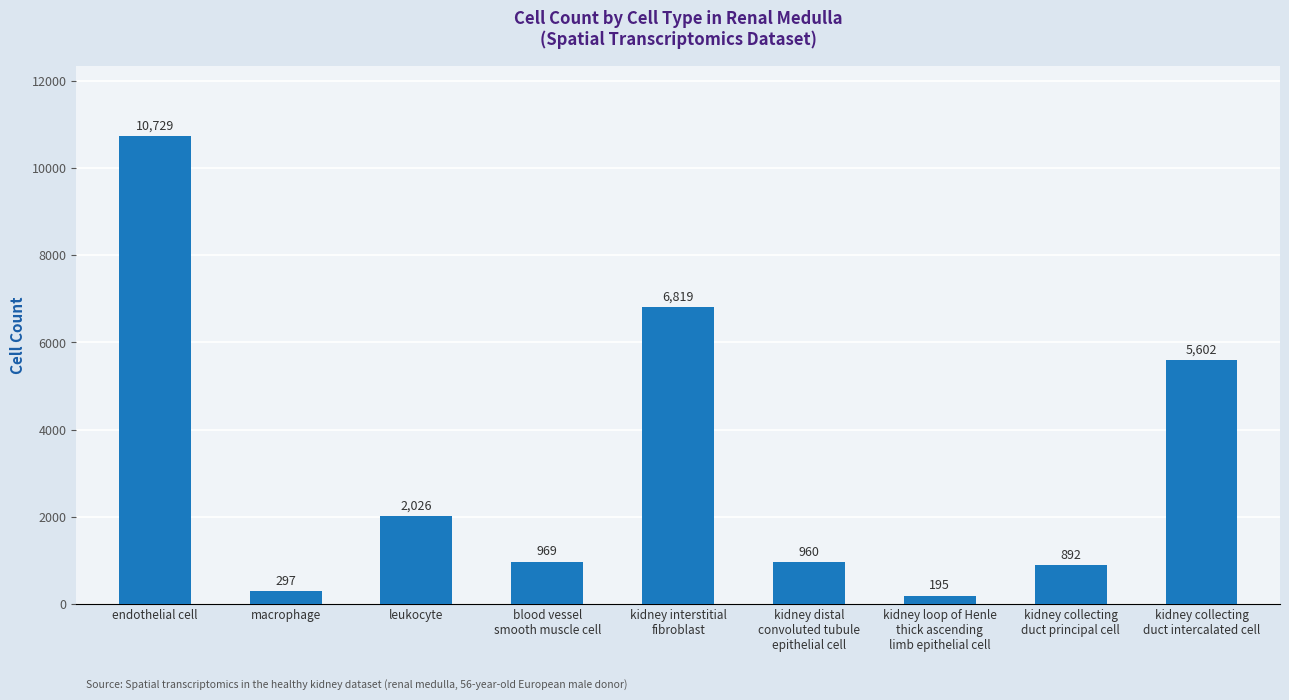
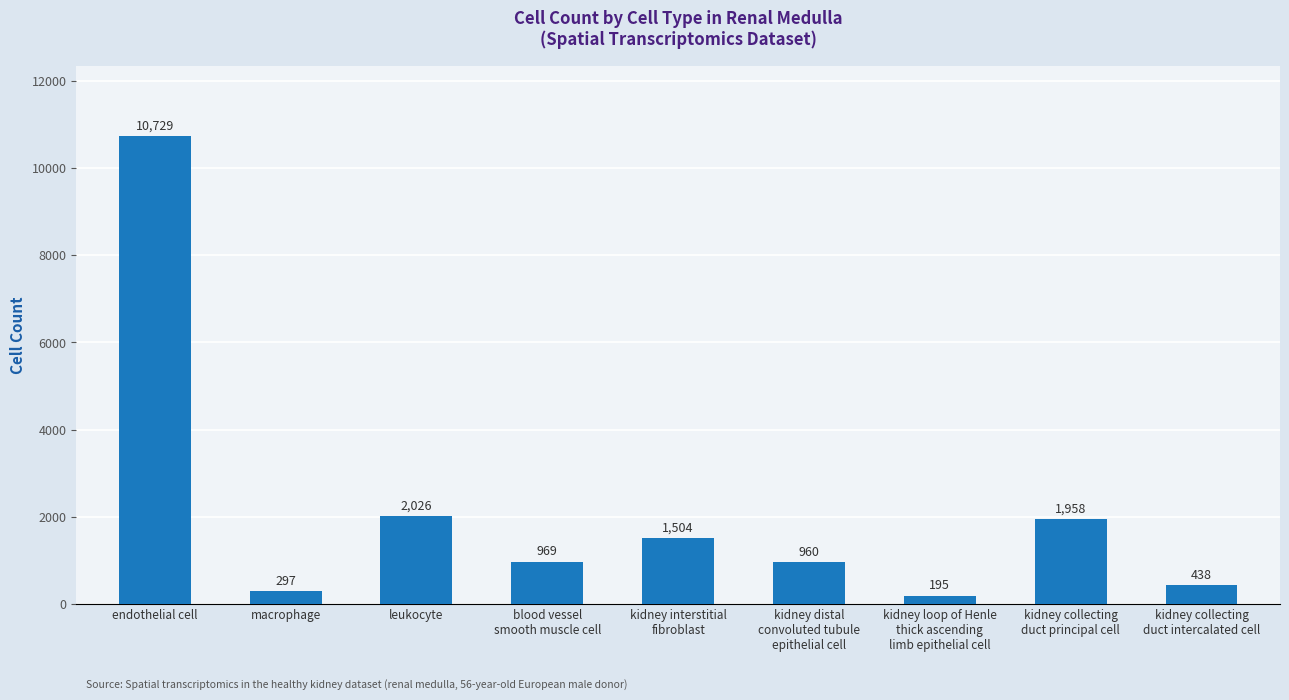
kidney interstitial fibroblast: 6,819 -> 1,504
kidney collecting duct principal cell: 892 -> 1,958
kidney collecting duct intercalated cell: 5,602 -> 438
